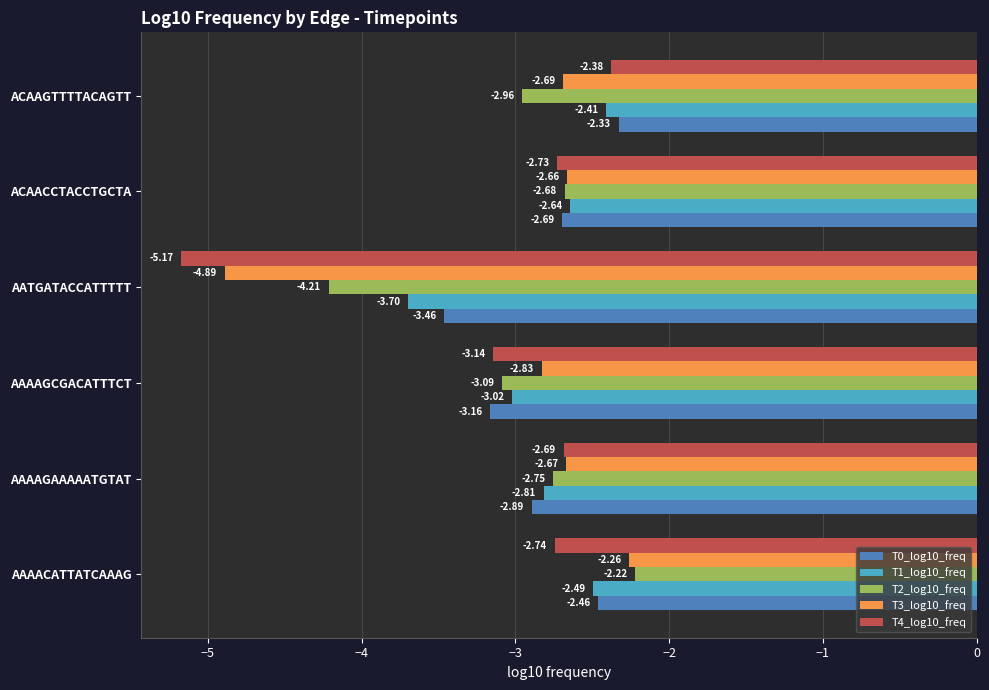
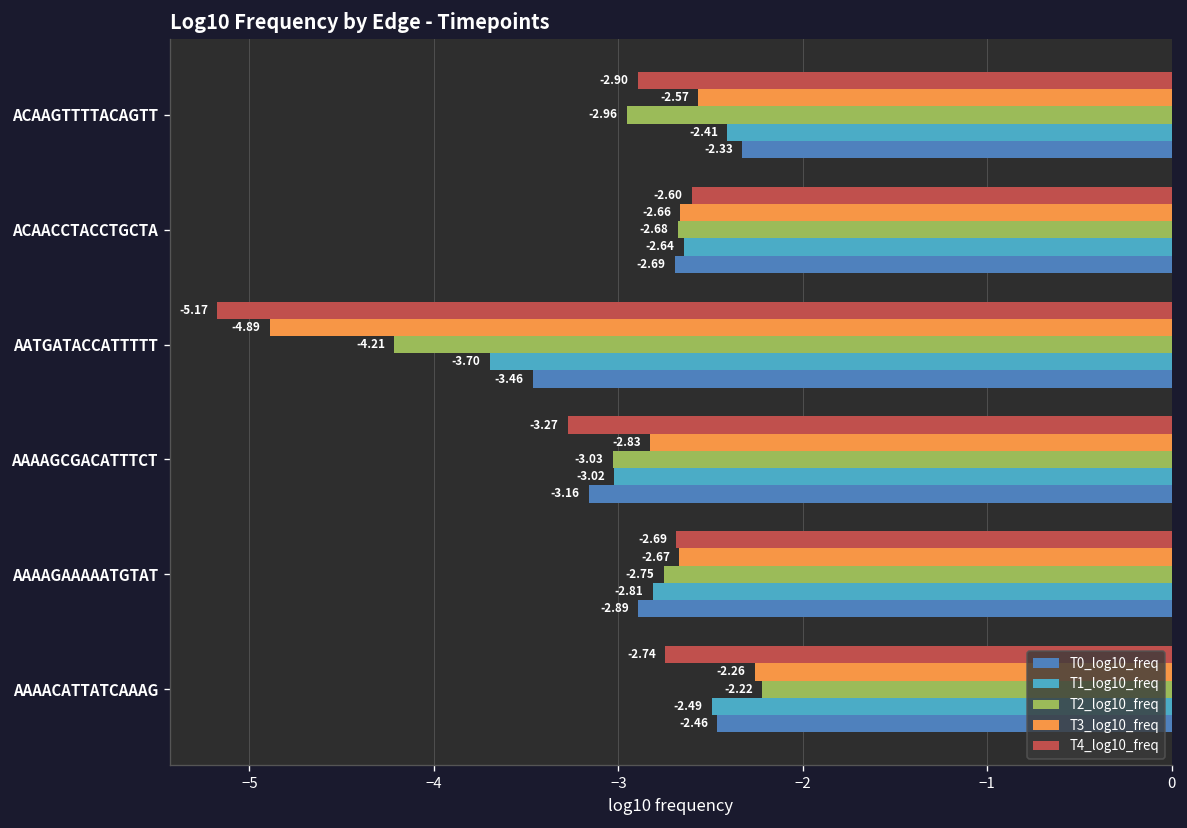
T4_log10_freq, ACAAGTTTTACAGTT: -2.38 -> -2.90
T3_log10_freq, ACAAGTTTTACAGTT: -2.69 -> -2.57
T4_log10_freq, ACAACCTACCTGCTA: -2.73 -> -2.60
T4_log10_freq, AAAAGCGACATTTCT: -3.14 -> -3.27
T2_log10_freq, AAAAGCGACATTTCT: -3.09 -> -3.03
